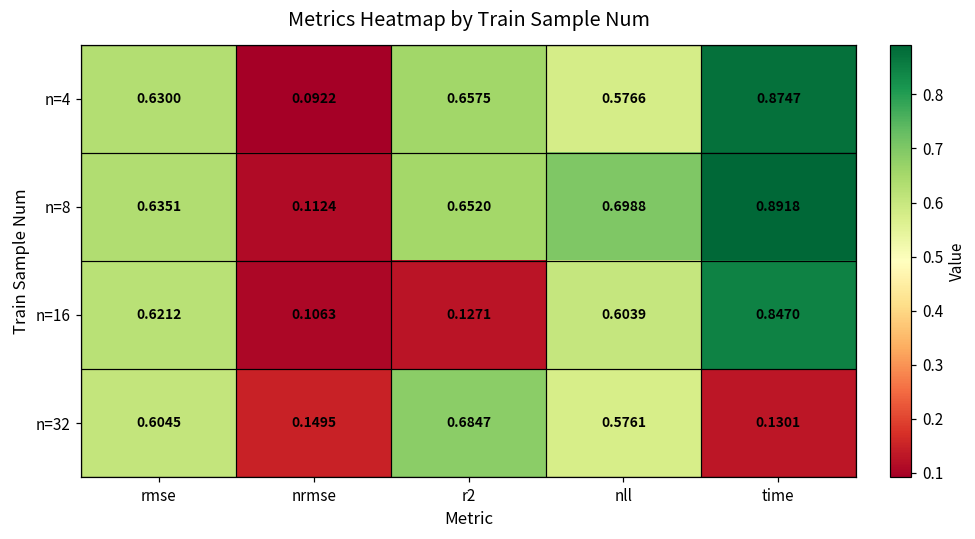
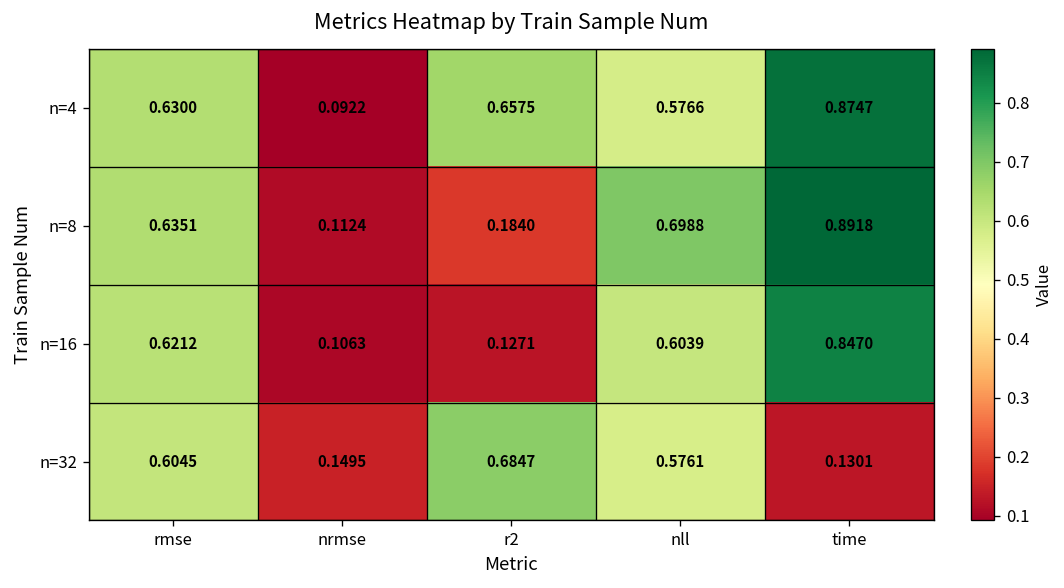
n=8, r2: 0.6520 -> 0.1840
